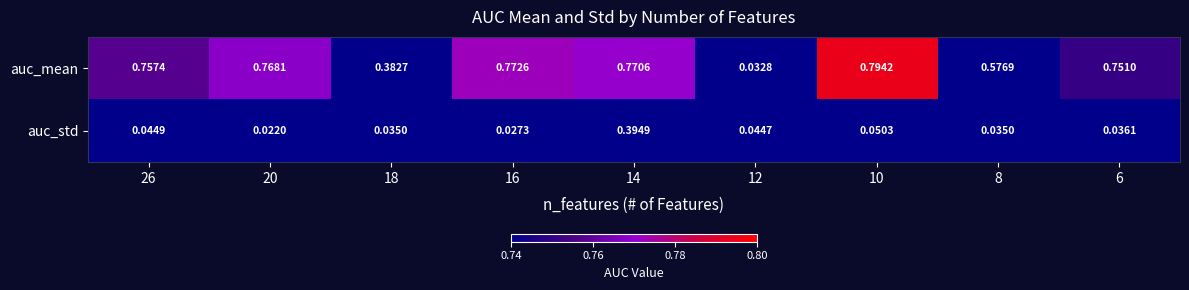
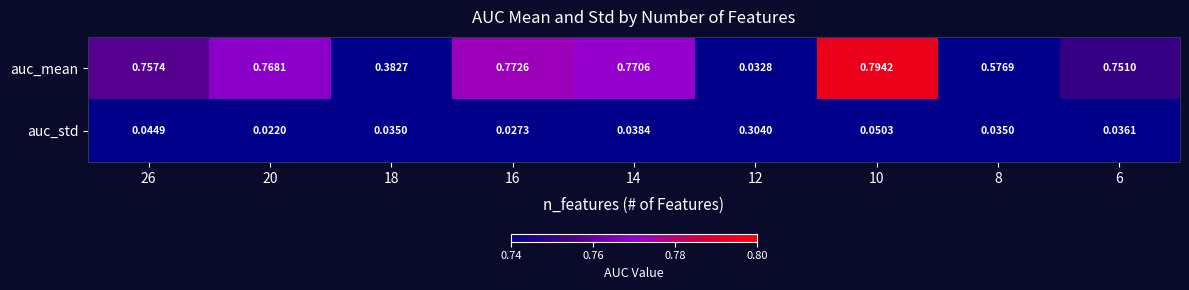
auc_std, 14: 0.3949 -> 0.0384
auc_std, 12: 0.0447 -> 0.3040
